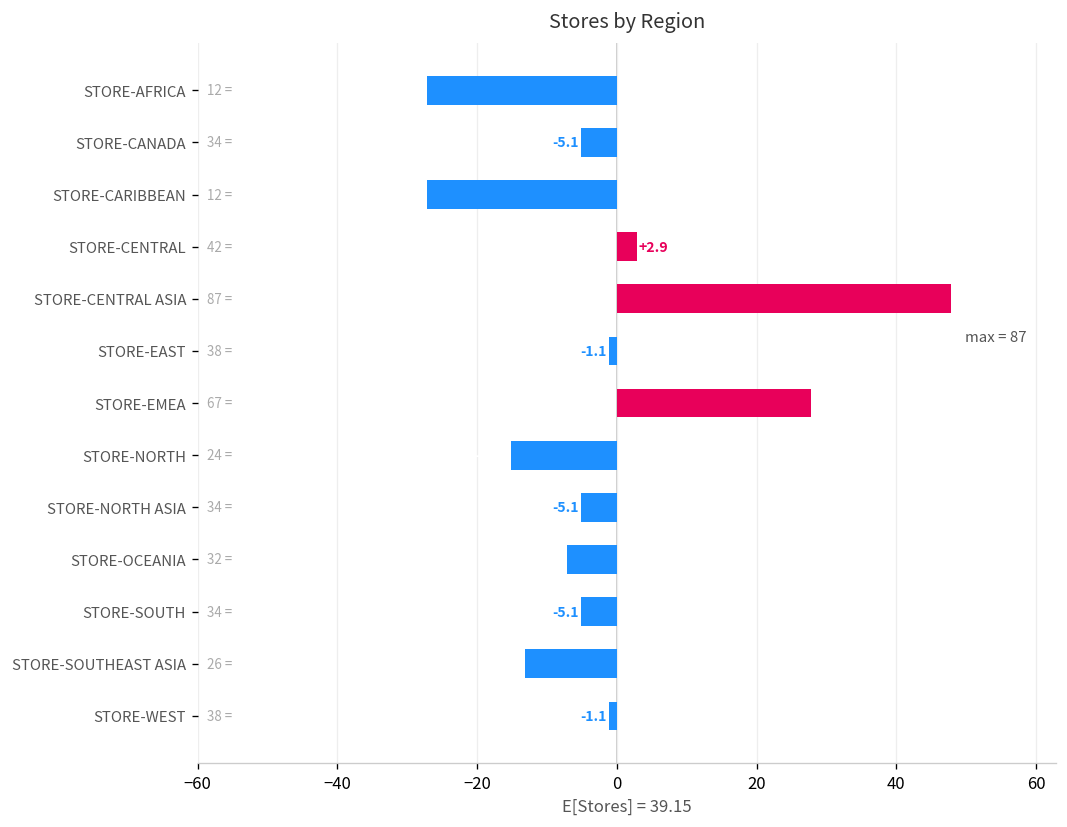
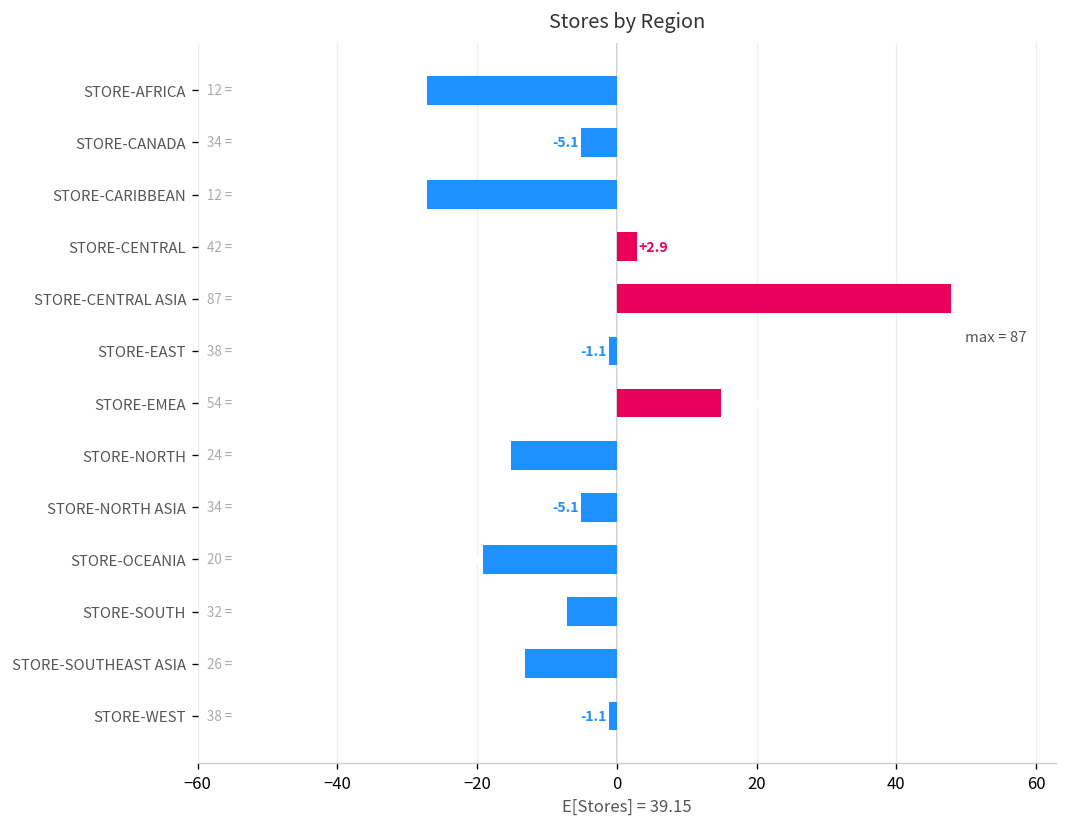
STORE-EMEA: 67 -> 54
STORE-OCEANIA: 32 -> 20
STORE-SOUTH: 34 -> 32
